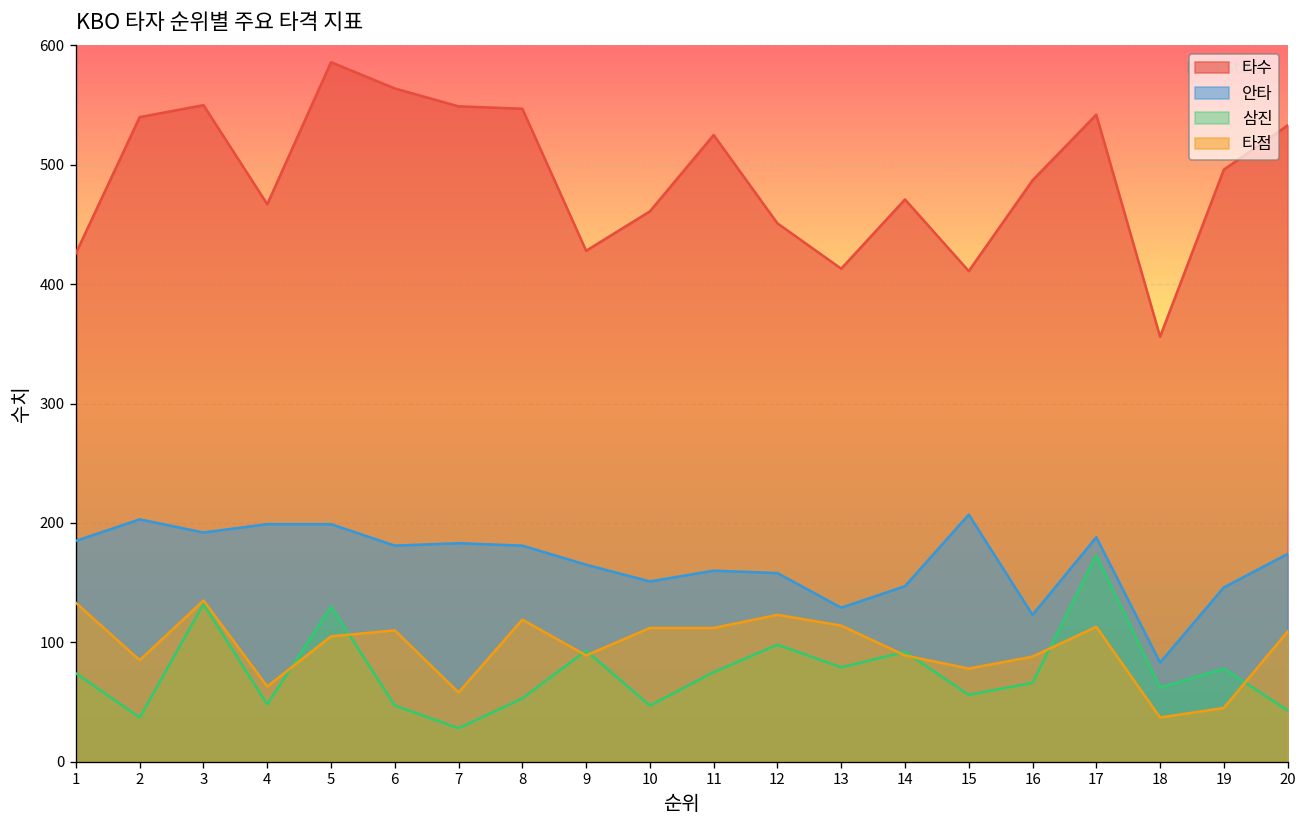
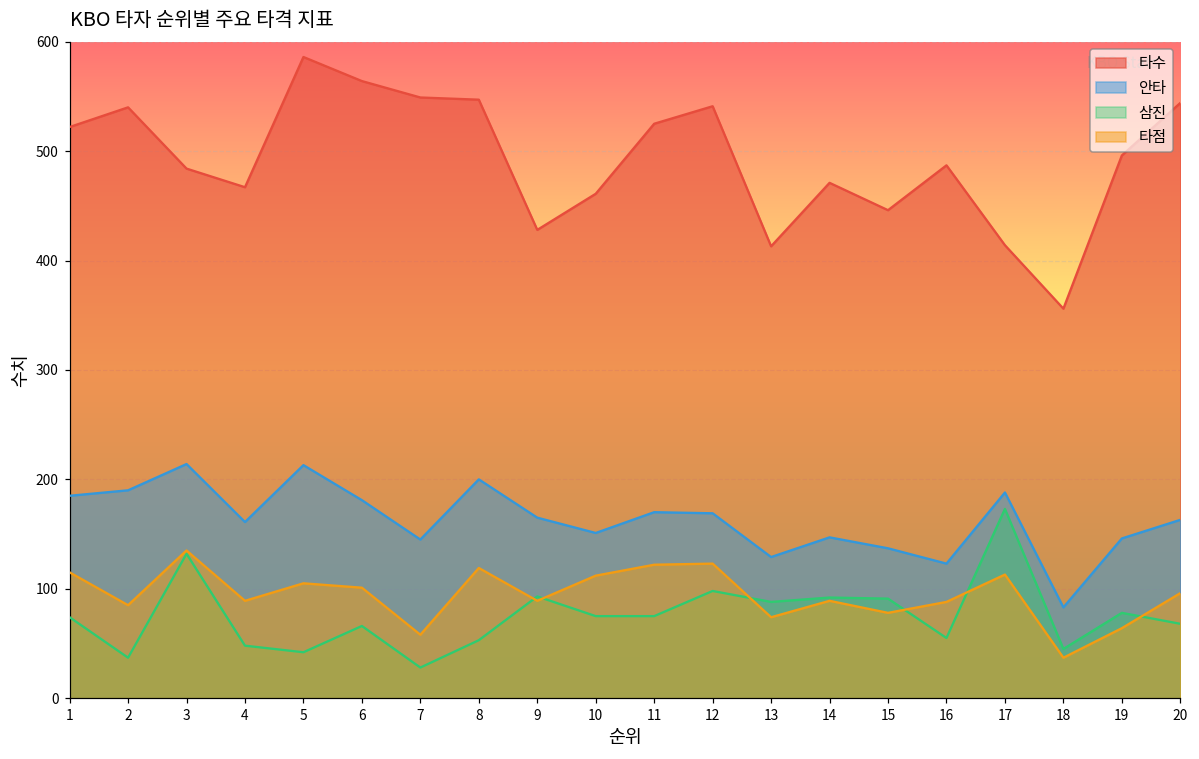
타수, 1: 430 -> 520
타점, 1: 130 -> 120
안타, 2: 200 -> 190
타수, 3: 550 -> 480
안타, 3: 190 -> 210
안타, 4: 200 -> 160
타점, 4: 60 -> 90
안타, 5: 200 -> 210
삼진, 5: 130 -> 40
삼진, 6: 50 -> 70
타점, 6: 110 -> 100
안타, 7: 180 -> 150
안타, 8: 180 -> 200
삼진, 10: 50 -> 80
안타, 11: 160 -> 170
타점, 11: 110 -> 120
타수, 12: 450 -> 540
안타, 12: 160 -> 170
삼진, 13: 80 -> 90
타점, 13: 110 -> 70
타수, 15: 410 -> 450
안타, 15: 210 -> 140
삼진, 15: 60 -> 90
삼진, 16: 70 -> 60
타수, 17: 540 -> 410
삼진, 18: 60 -> 50
타점, 19: 50 -> 60
타수, 20: 530 -> 540
안타, 20: 170 -> 160
삼진, 20: 40 -> 70
타점, 20: 110 -> 100
